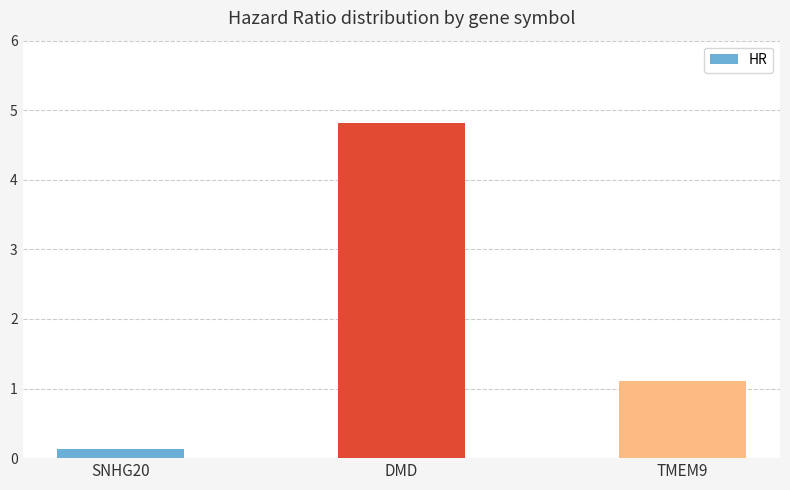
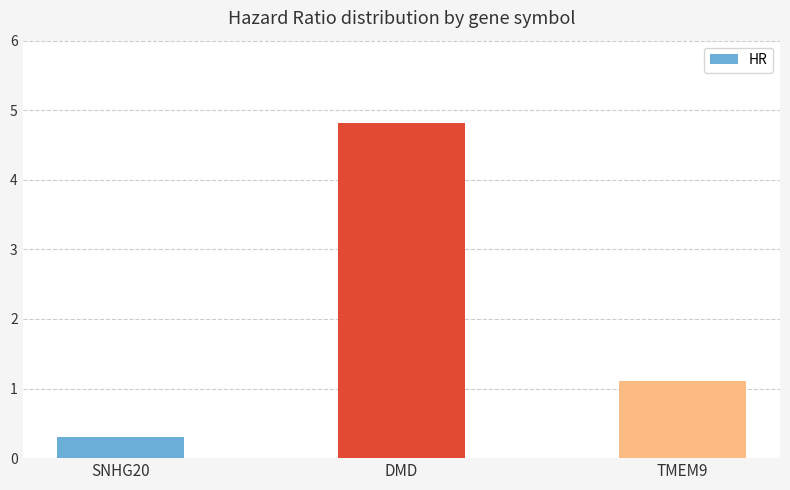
SNHG20: 0.1 -> 0.3
